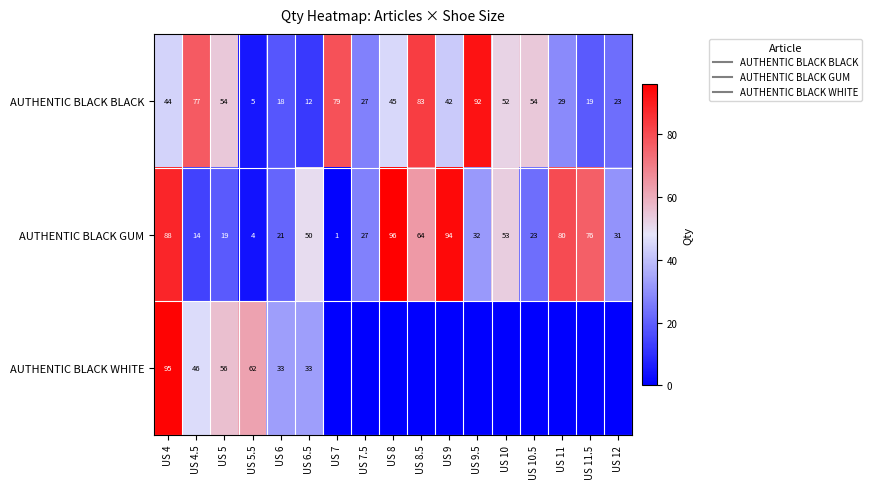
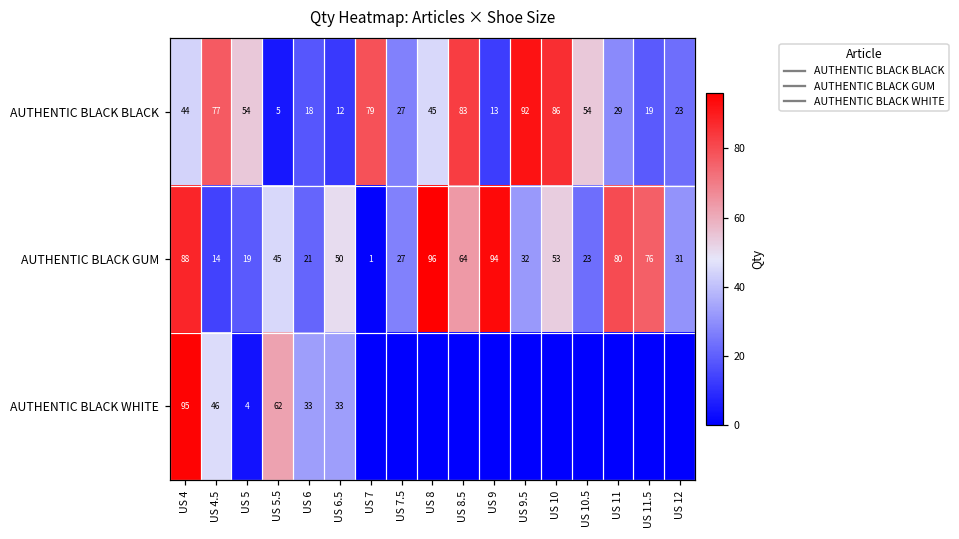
AUTHENTIC BLACK BLACK, US 9: 42 -> 13
AUTHENTIC BLACK BLACK, US 10: 52 -> 86
AUTHENTIC BLACK GUM, US 5.5: 4 -> 45
AUTHENTIC BLACK WHITE, US 5: 56 -> 4
